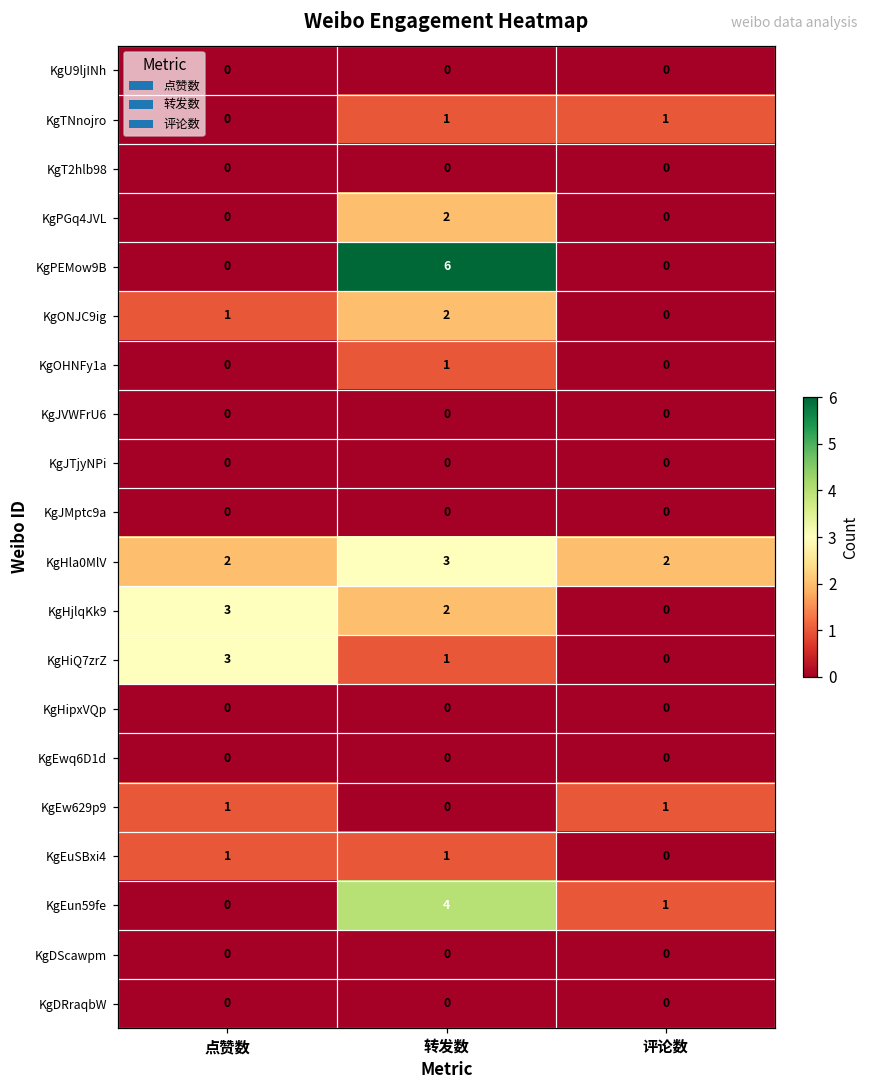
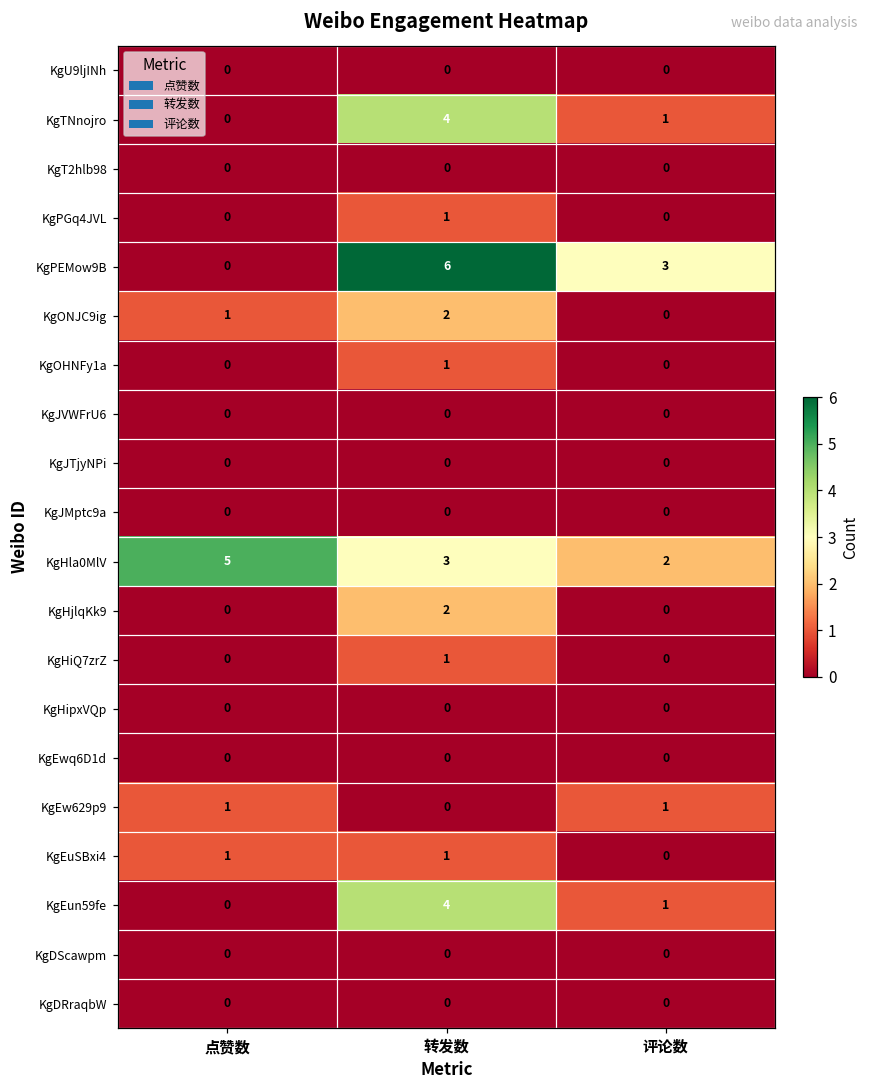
KgTNnojro, 转发数: 1 -> 4
KgPGq4JVL, 转发数: 2 -> 1
KgPEMow9B, 评论数: 0 -> 3
KgHla0MlV, 点赞数: 2 -> 5
KgHjlqKk9, 点赞数: 3 -> 0
KgHiQ7zrZ, 点赞数: 3 -> 0
